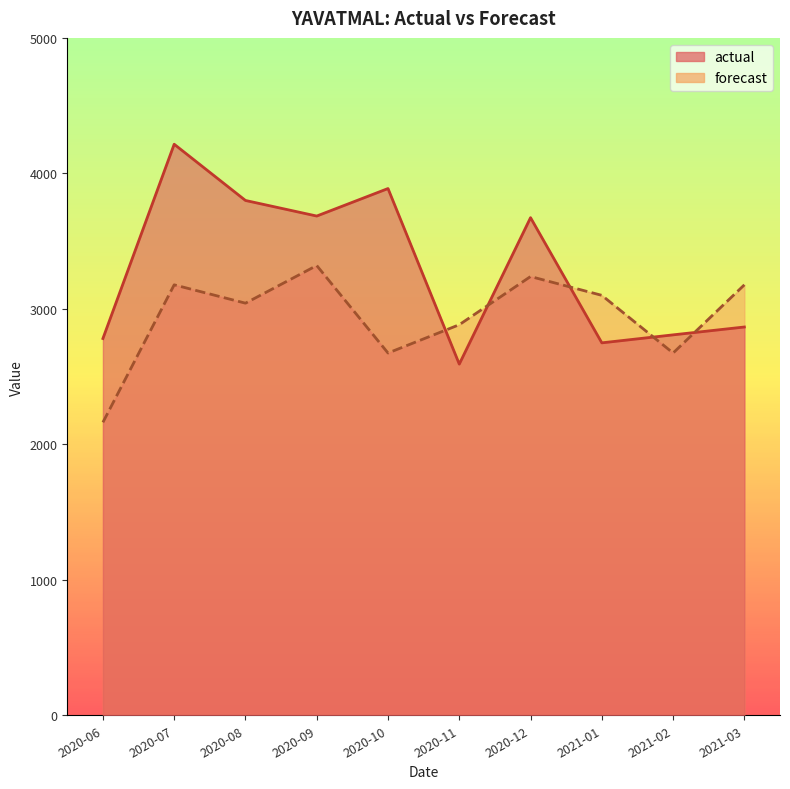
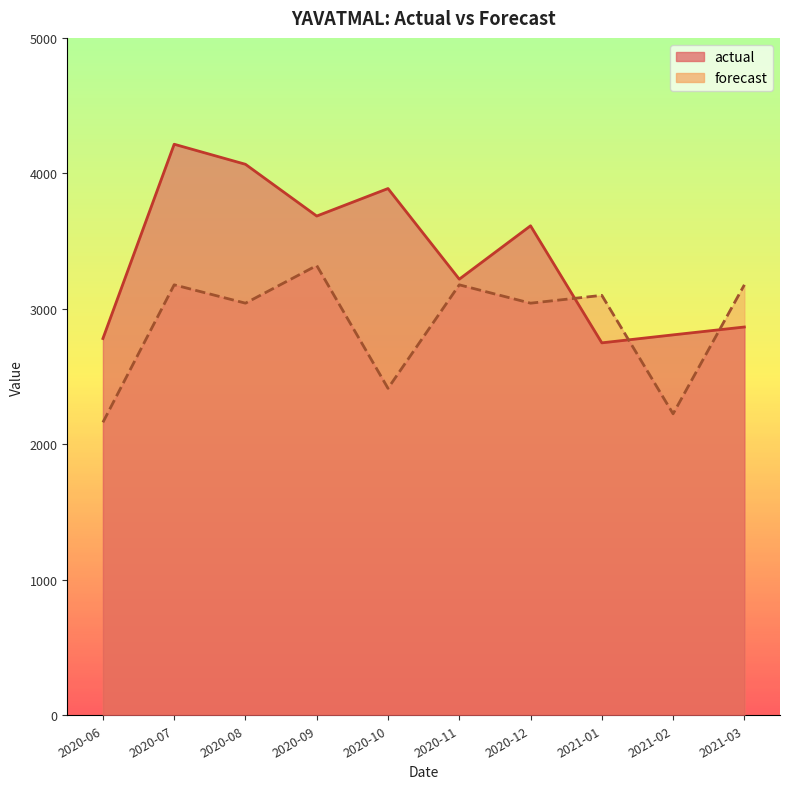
actual, 2020-08: 3800 -> 4070
forecast, 2020-10: 2670 -> 2410
forecast, 2020-11: 2880 -> 3180
actual, 2020-11: 2590 -> 3220
forecast, 2020-12: 3240 -> 3040
actual, 2020-12: 3670 -> 3610
forecast, 2021-02: 2670 -> 2230
